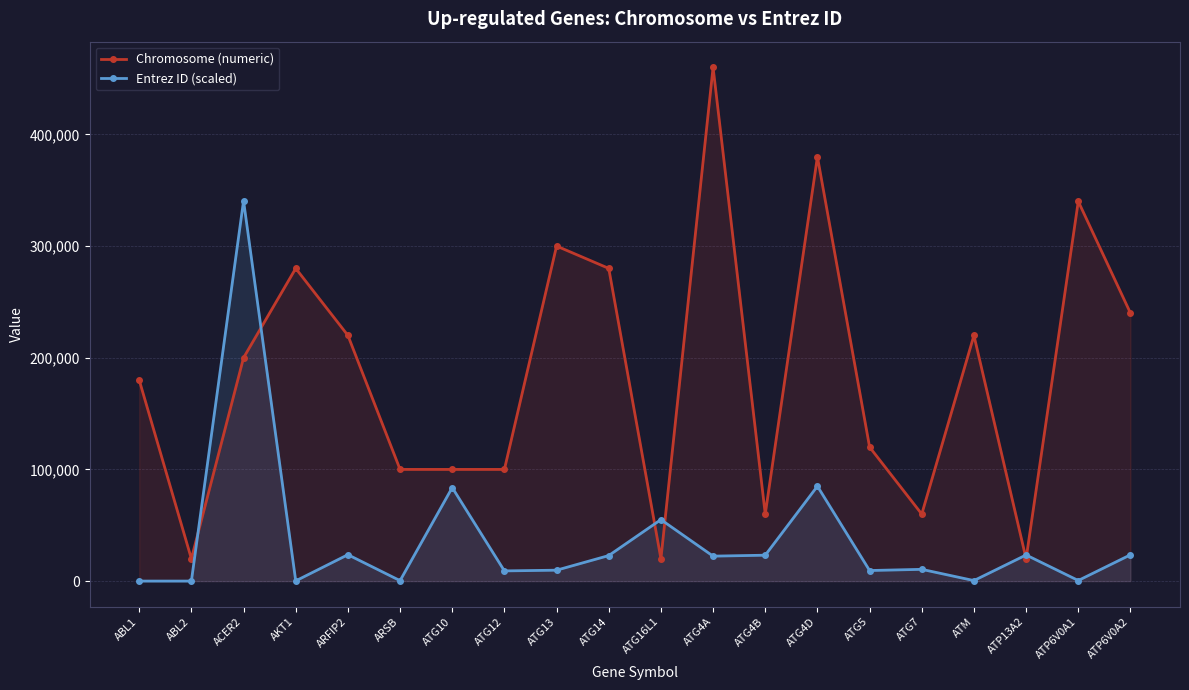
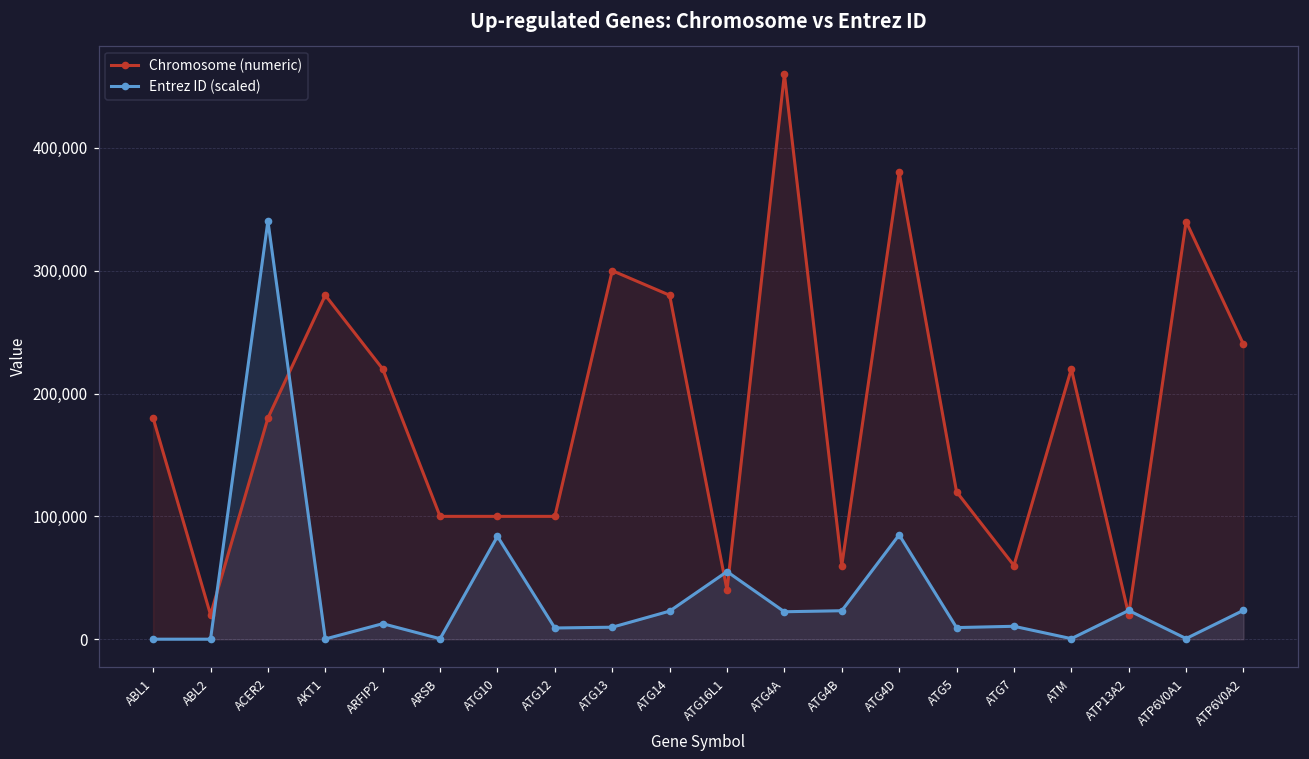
Chromosome (numeric), ACER2: 200,000 -> 180,000
Entrez ID (scaled), ARFIP2: 24,000 -> 13,000
Chromosome (numeric), ATG16L1: 20,000 -> 40,000
